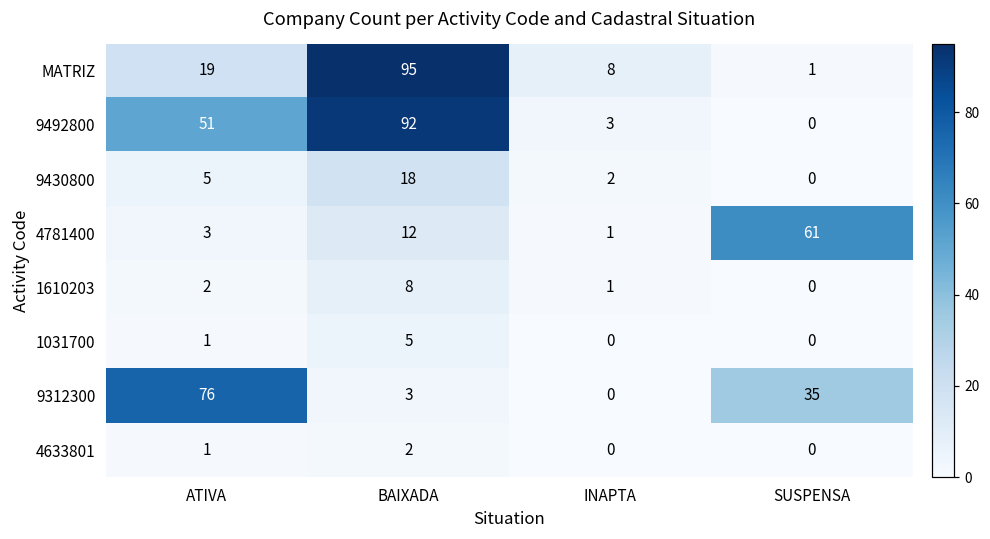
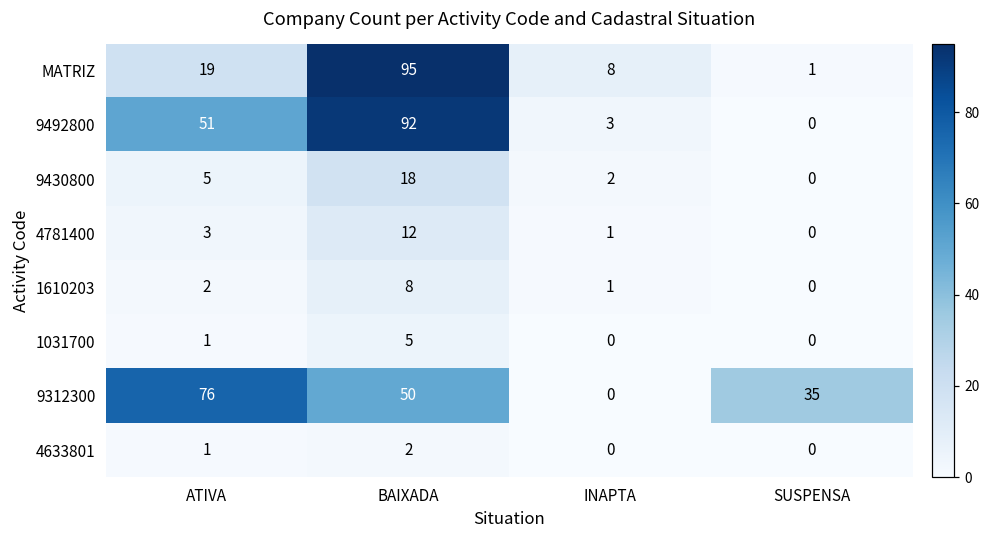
4781400, SUSPENSA: 61 -> 0
9312300, BAIXADA: 3 -> 50
